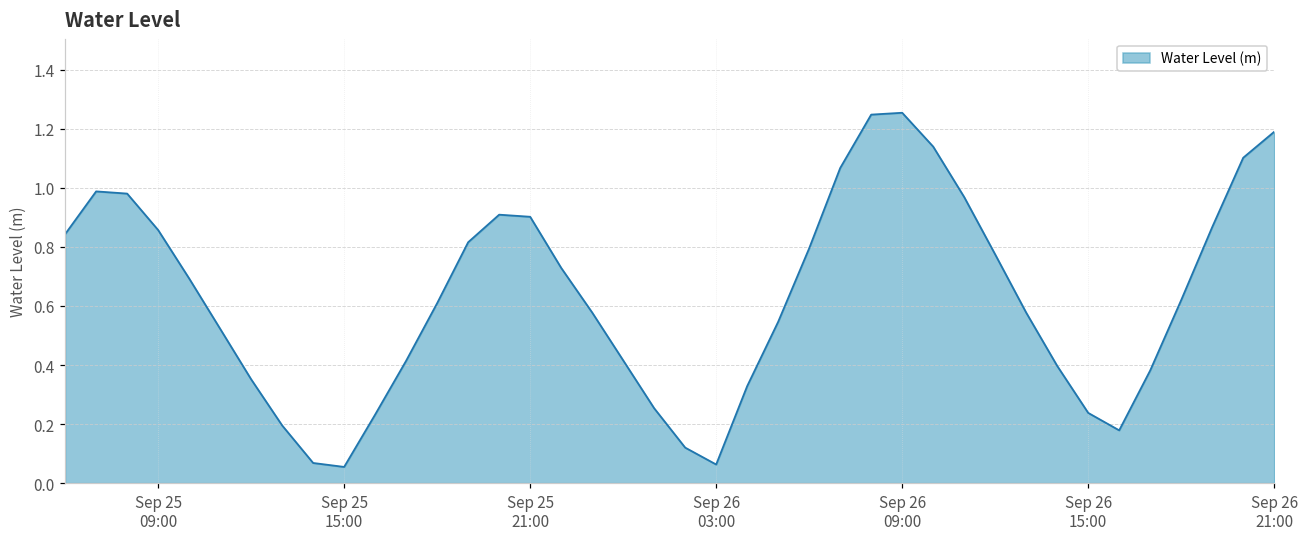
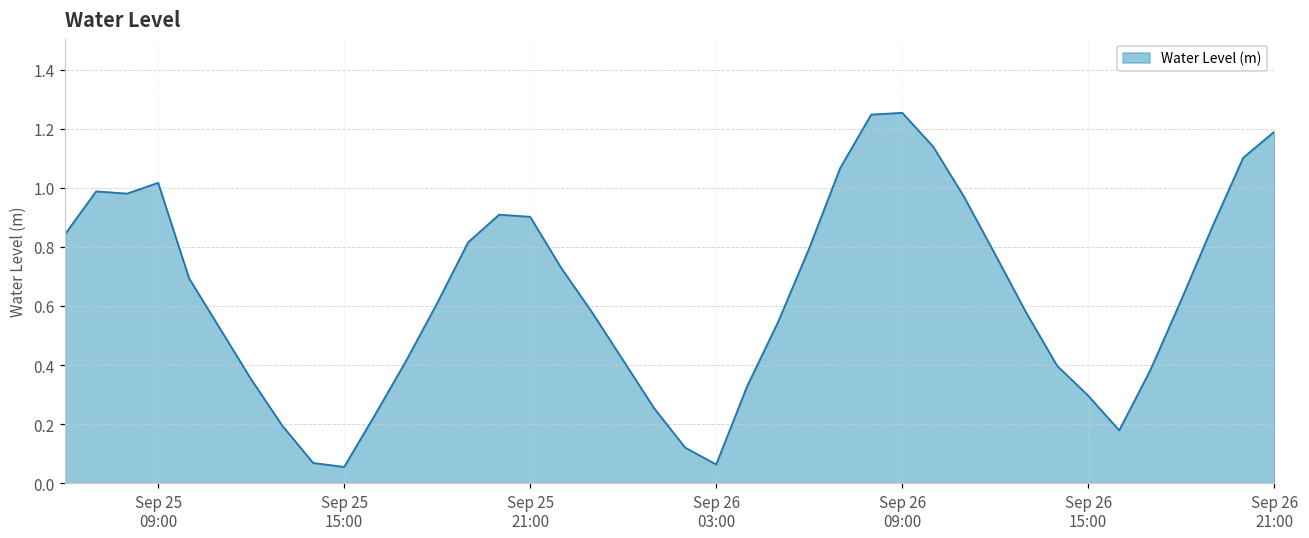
Sep 25 09:00: 0.86 -> 1.02
Sep 26 15:00: 0.24 -> 0.30
